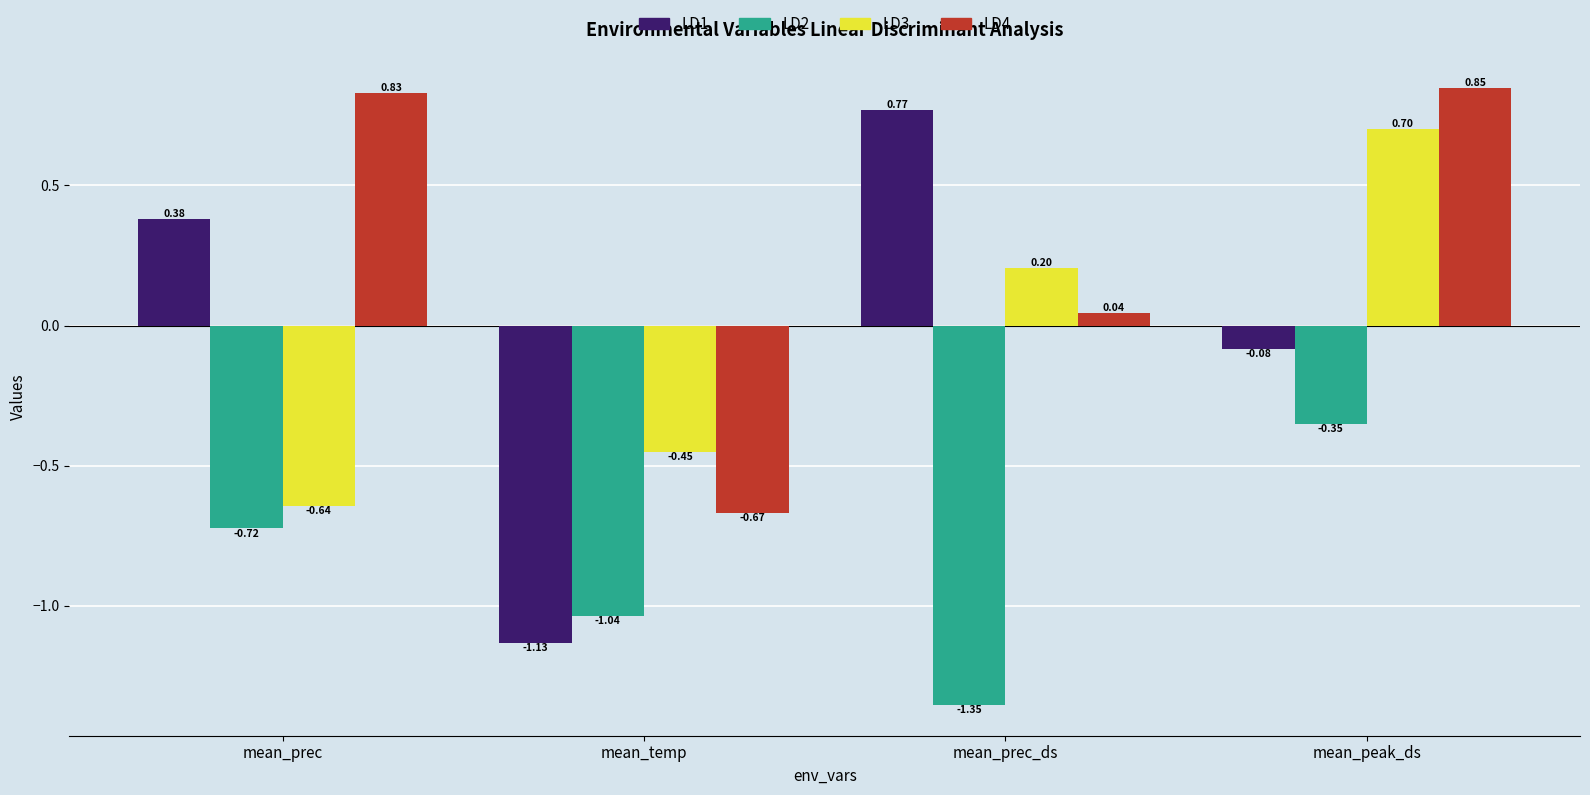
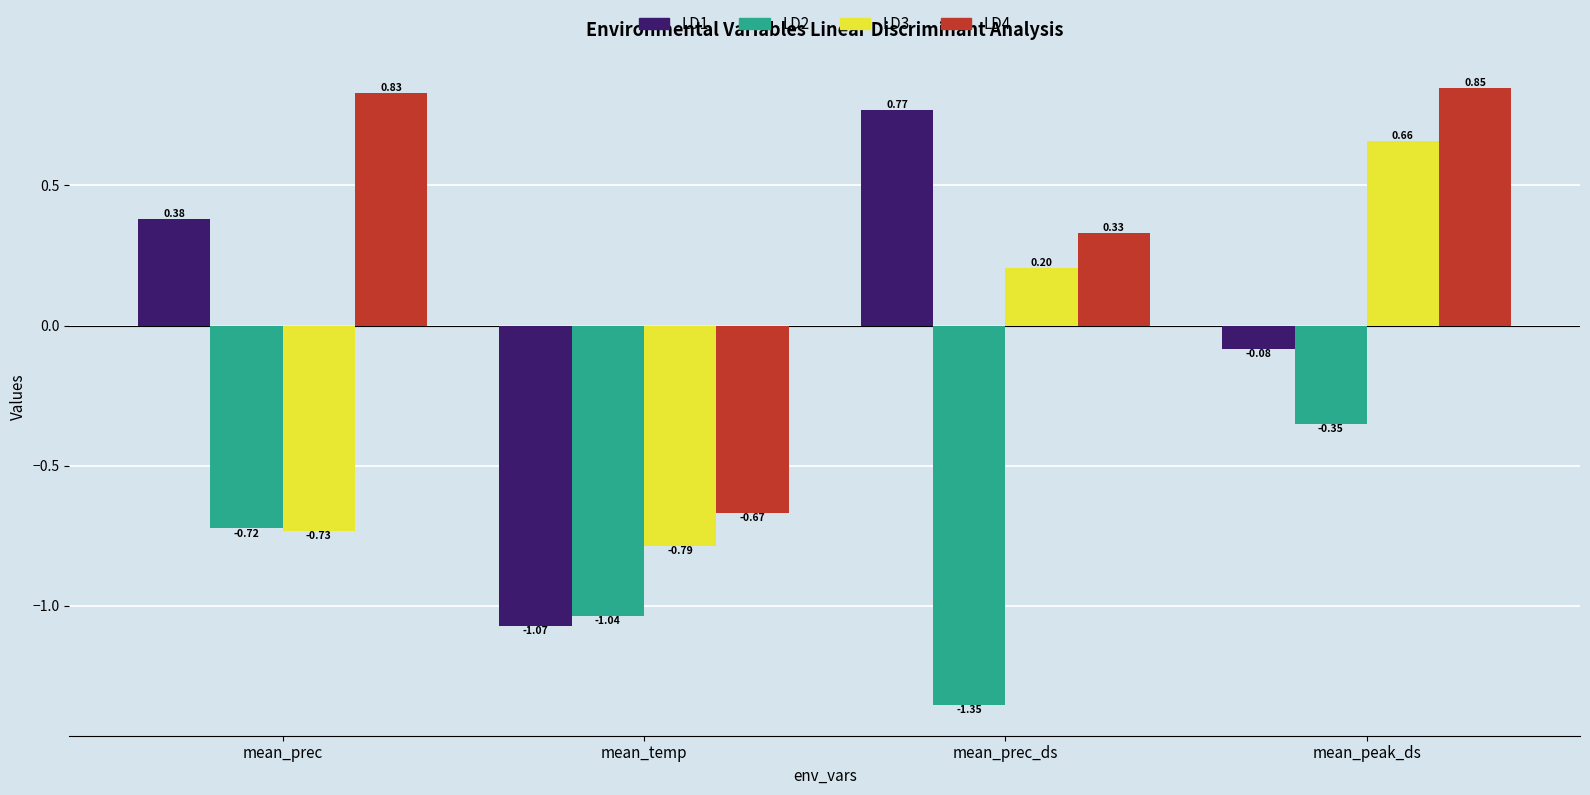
LD3, mean_prec: -0.64 -> -0.73
LD1, mean_temp: -1.13 -> -1.07
LD3, mean_temp: -0.45 -> -0.79
LD4, mean_prec_ds: 0.04 -> 0.33
LD3, mean_peak_ds: 0.70 -> 0.66
